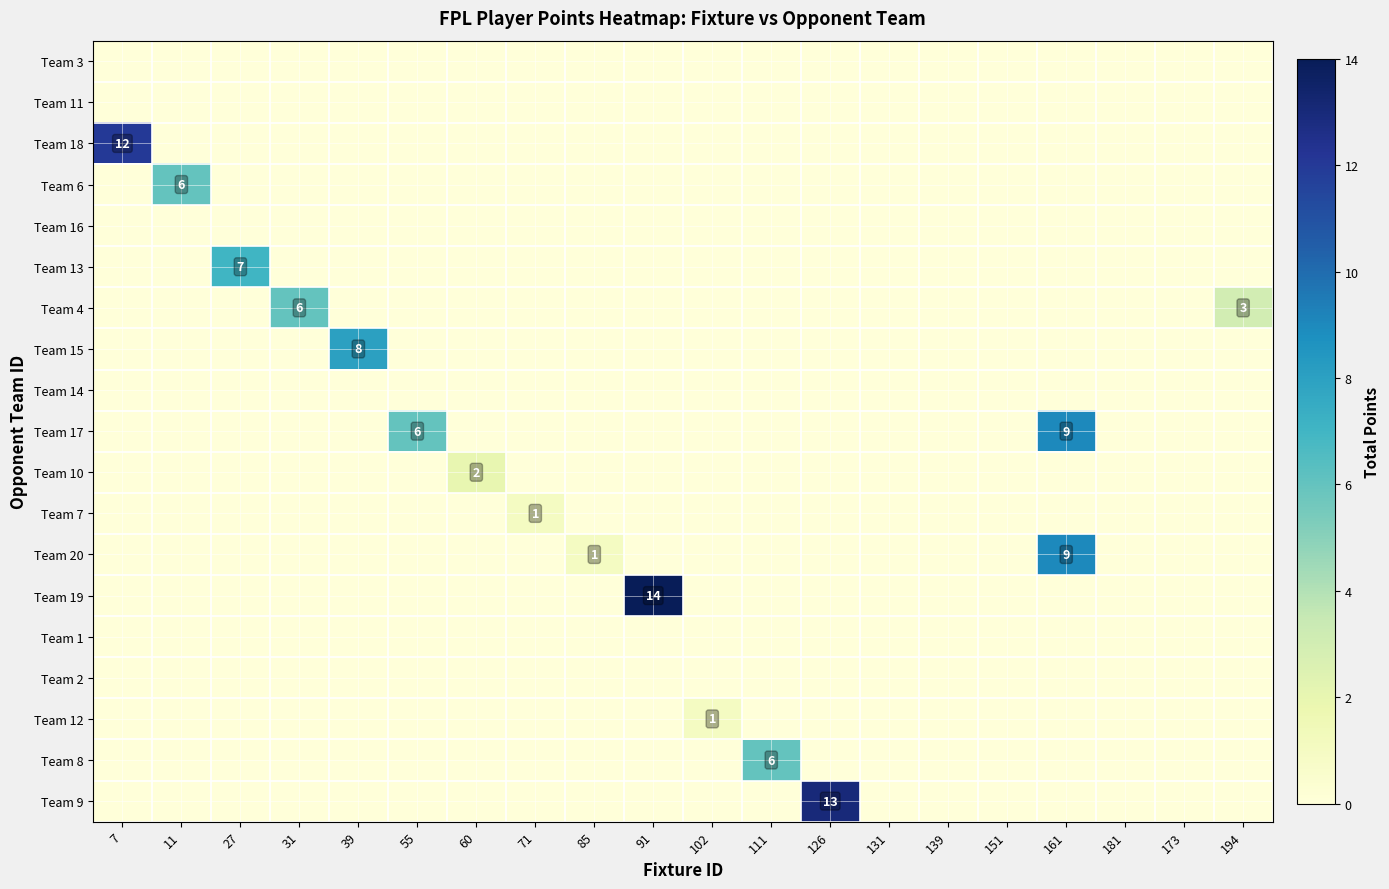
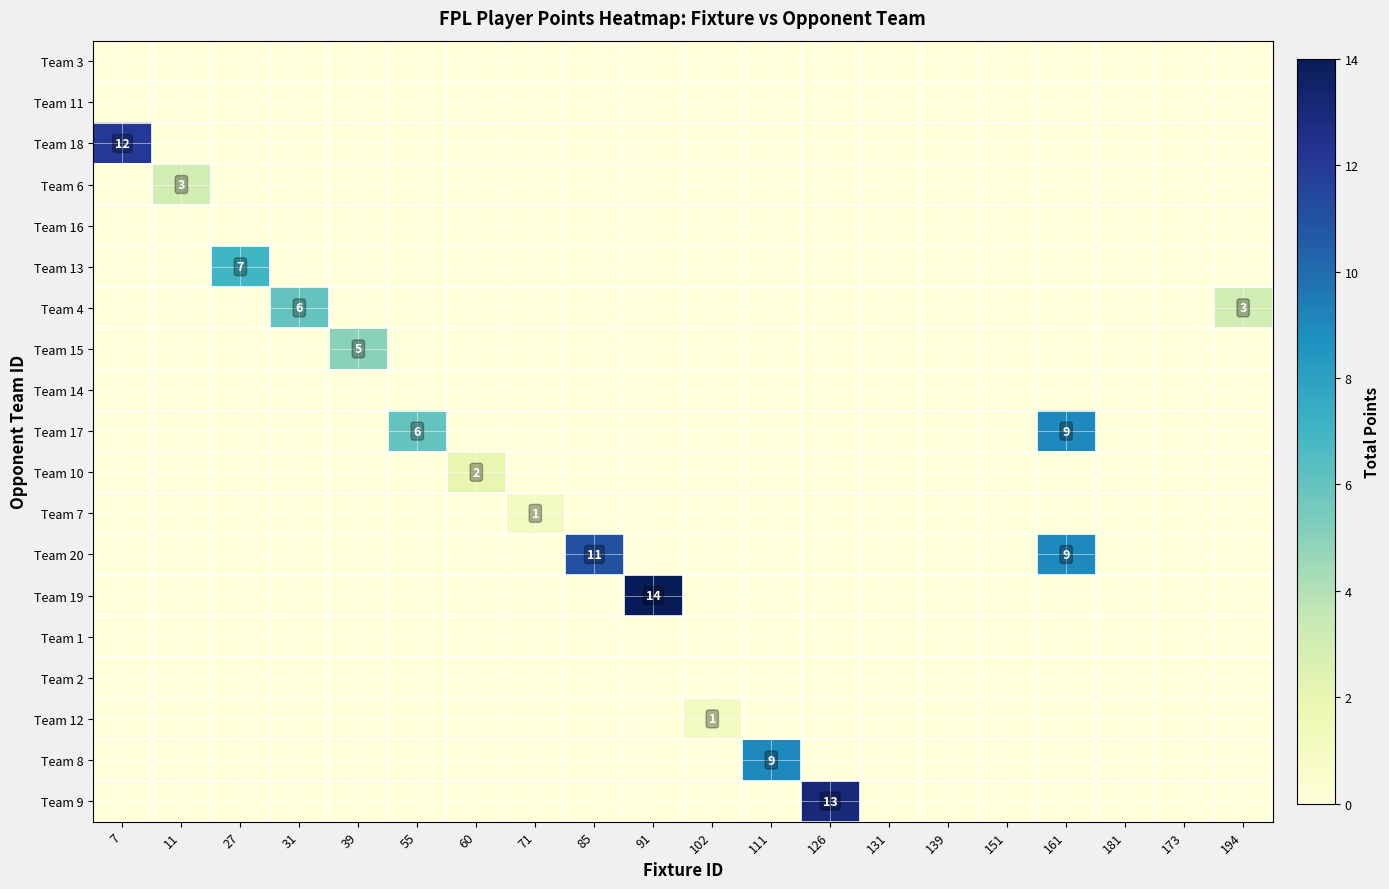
Team 6, 11: 6 -> 3
Team 15, 39: 8 -> 5
Team 20, 85: 1 -> 11
Team 8, 111: 6 -> 9
